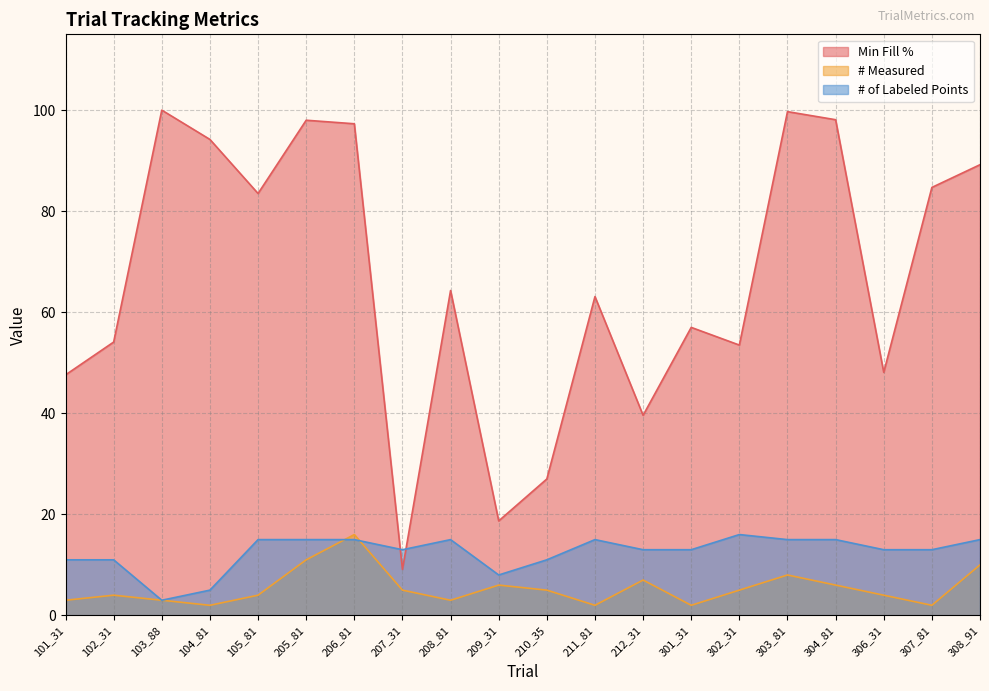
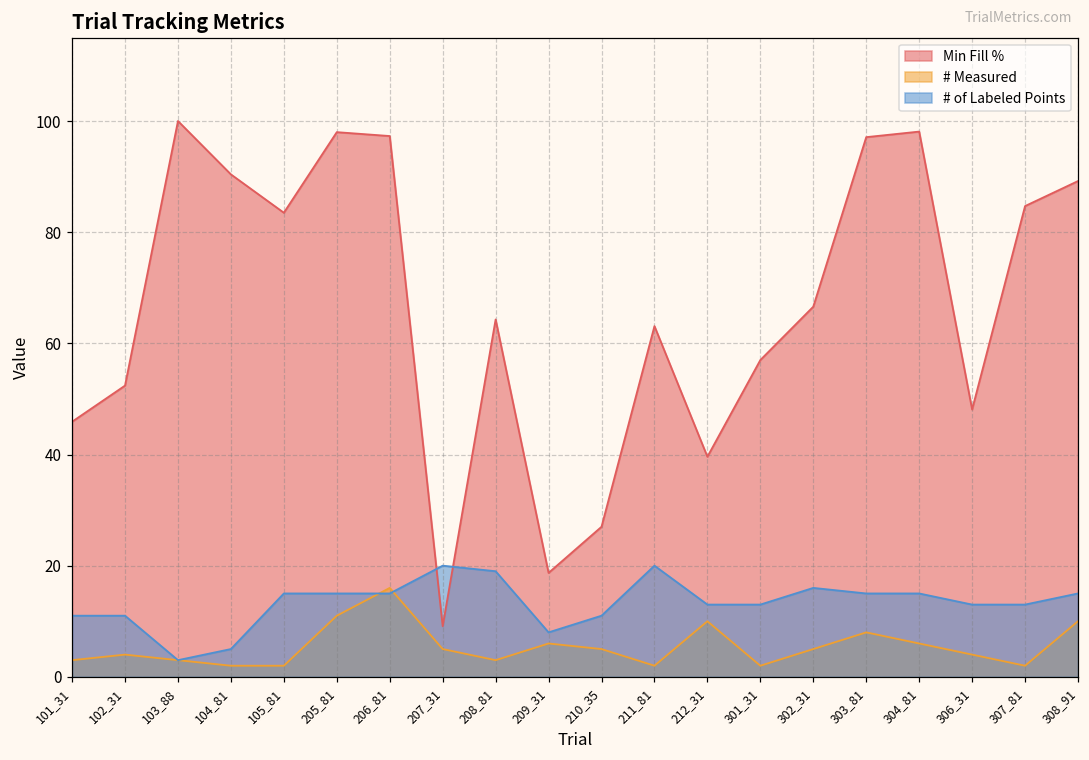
Min Fill %, 101_31: 48 -> 46
Min Fill %, 102_31: 54 -> 52
Min Fill %, 104_81: 94 -> 90
# Measured, 105_81: 4 -> 2
# of Labeled Points, 207_31: 13 -> 20
# of Labeled Points, 208_81: 15 -> 19
# of Labeled Points, 211_81: 15 -> 20
# Measured, 212_31: 7 -> 10
Min Fill %, 302_31: 54 -> 67
Min Fill %, 303_81: 100 -> 97
